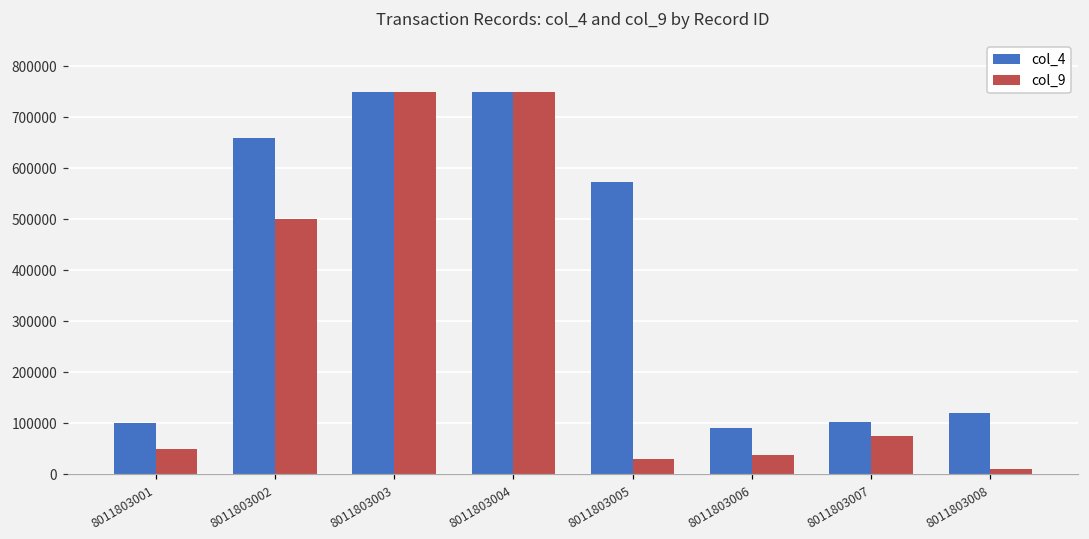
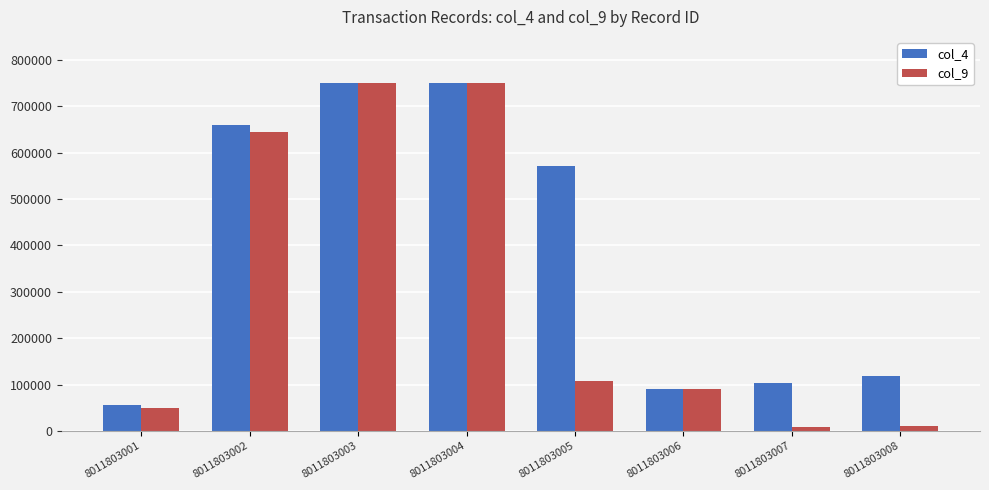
col_4, 8011803001: 100000 -> 60000
col_9, 8011803002: 500000 -> 640000
col_9, 8011803005: 30000 -> 110000
col_9, 8011803006: 40000 -> 90000
col_9, 8011803007: 70000 -> 10000
